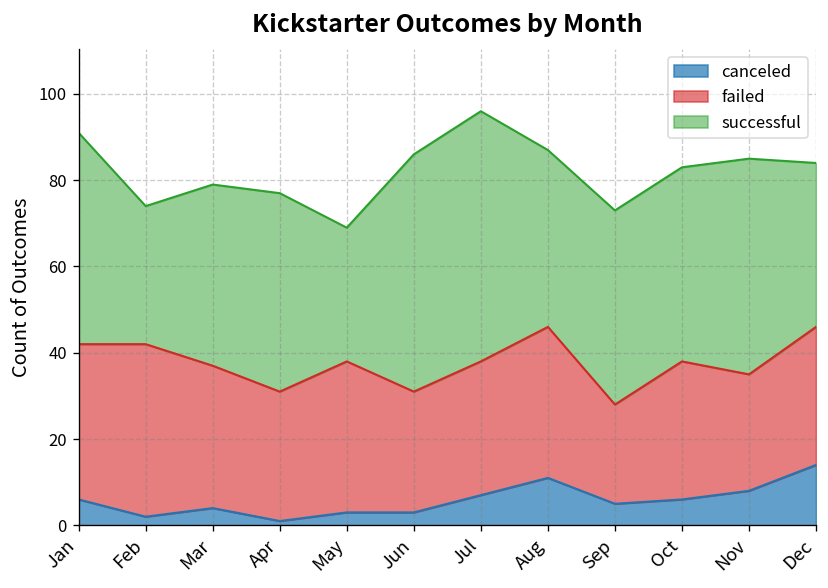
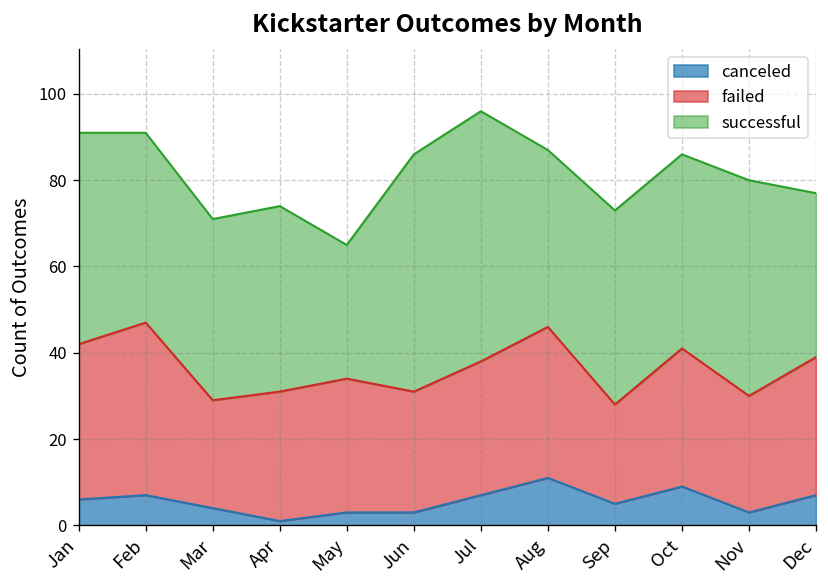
canceled, Feb: 2 -> 7
successful, Feb: 32 -> 44
failed, Mar: 33 -> 25
successful, Apr: 46 -> 43
failed, May: 35 -> 31
canceled, Oct: 6 -> 9
canceled, Nov: 8 -> 3
canceled, Dec: 14 -> 7
